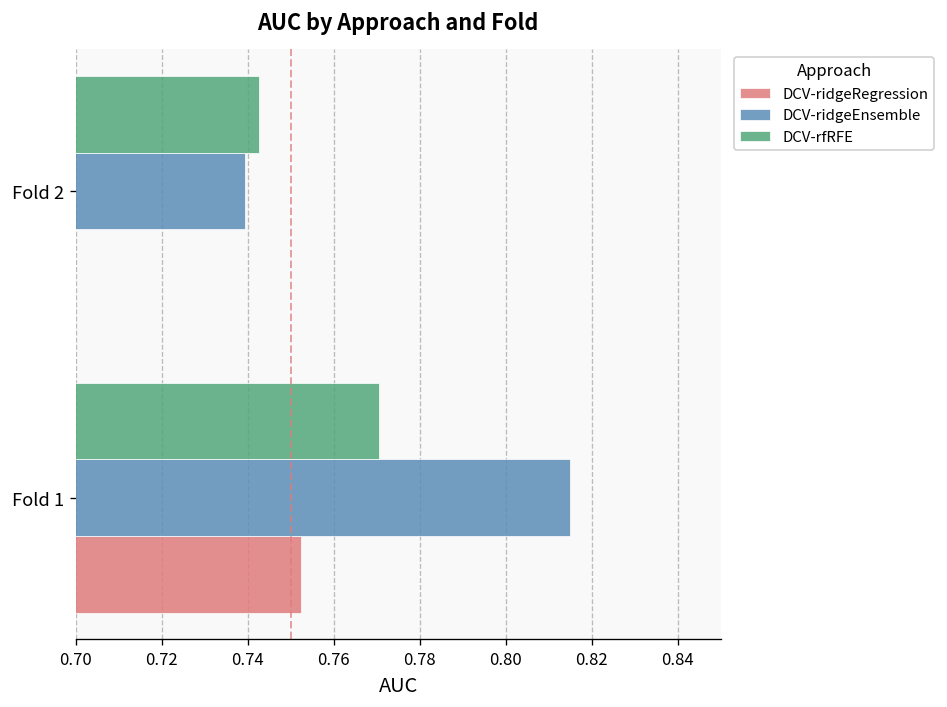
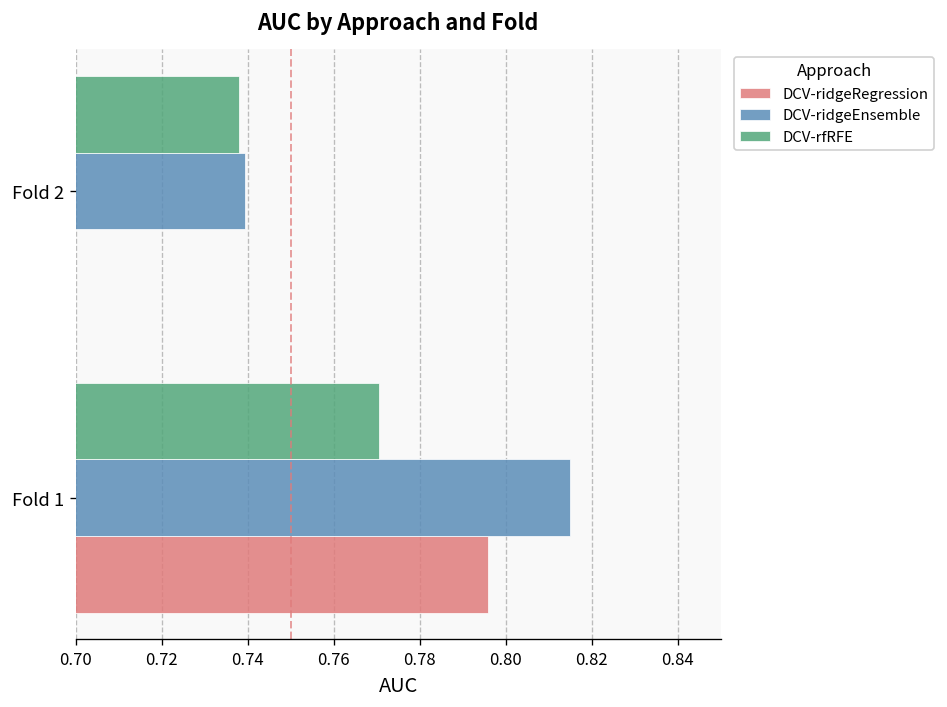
DCV-rfRFE, Fold 2: 0.743 -> 0.738
DCV-ridgeRegression, Fold 1: 0.752 -> 0.796
